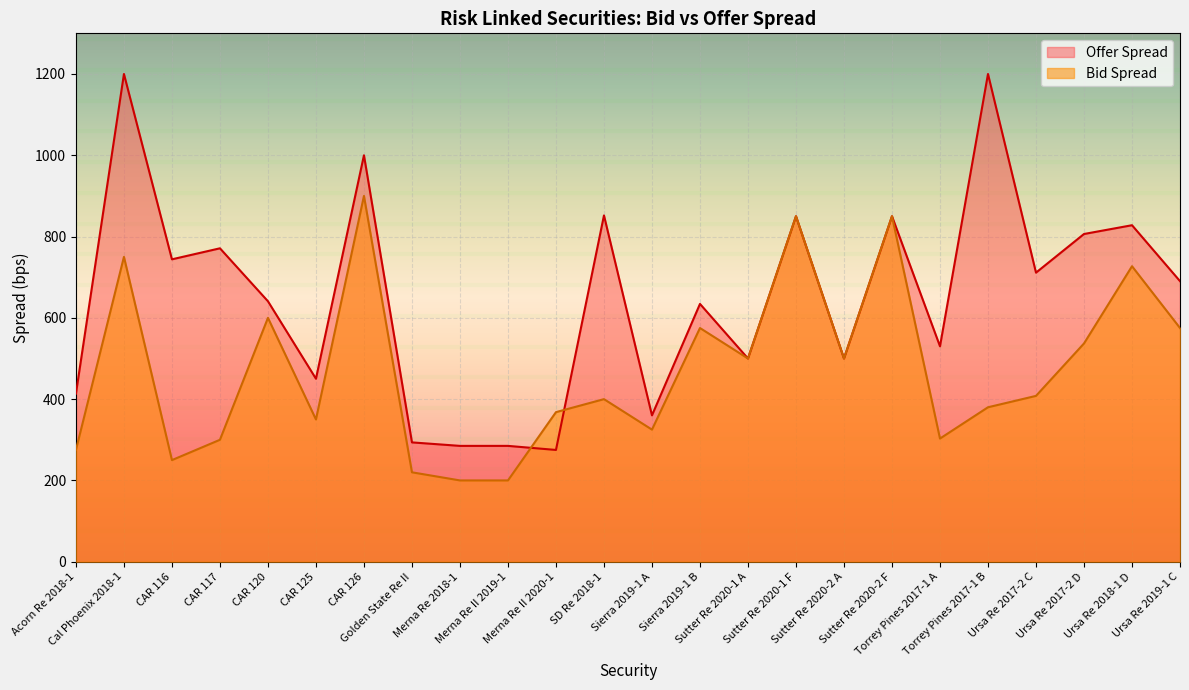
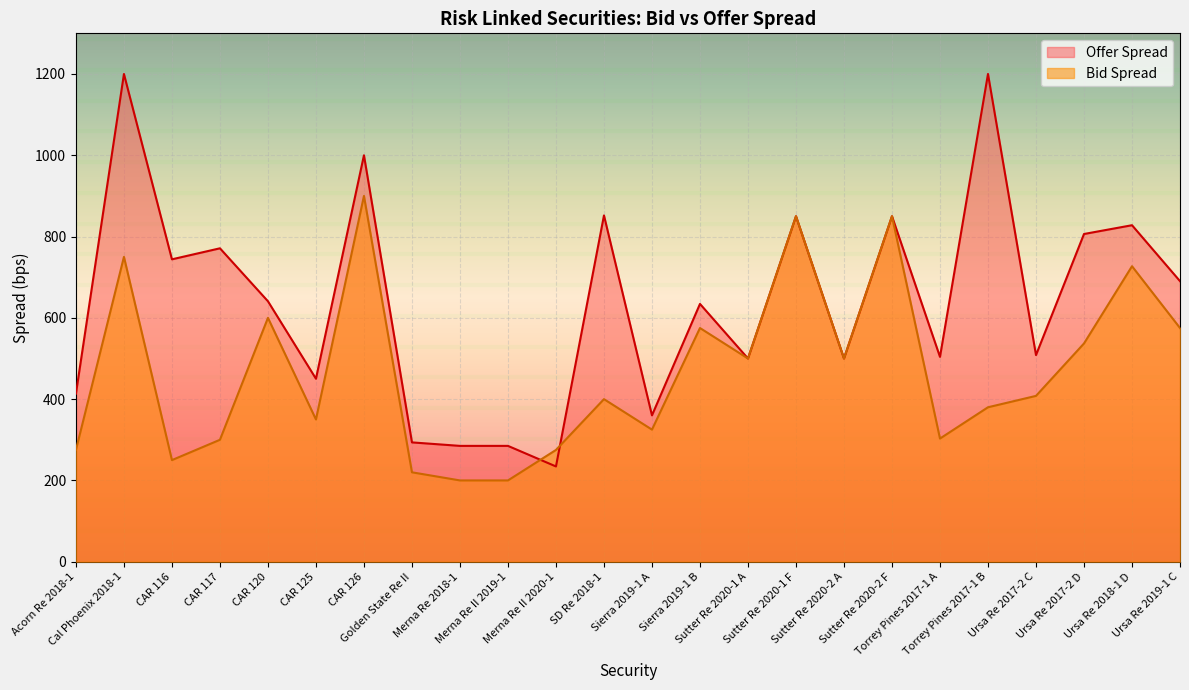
Offer Spread, Merna Re II 2020-1: 280 -> 230
Bid Spread, Merna Re II 2020-1: 370 -> 280
Offer Spread, Torrey Pines 2017-1 A: 530 -> 500
Offer Spread, Ursa Re 2017-2 C: 710 -> 510
